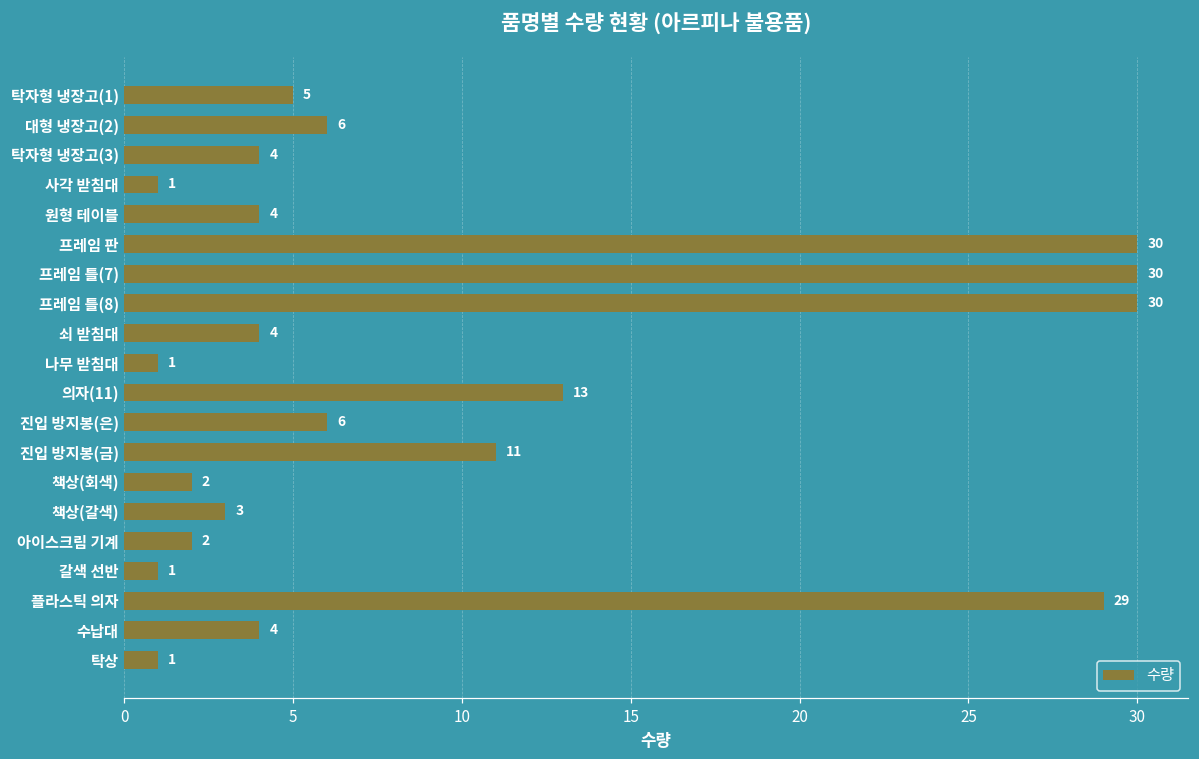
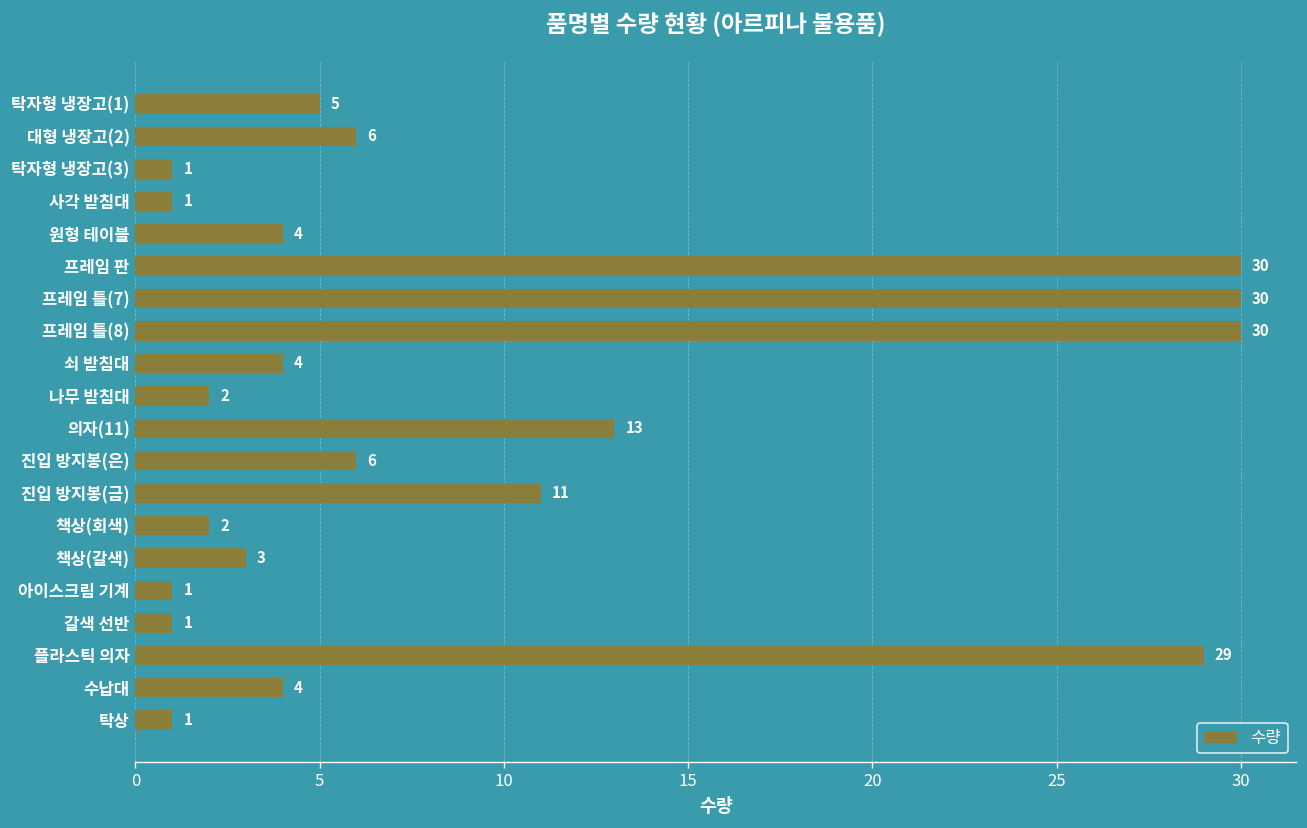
탁자형 냉장고(3): 4 -> 1
나무 받침대: 1 -> 2
아이스크림 기계: 2 -> 1
